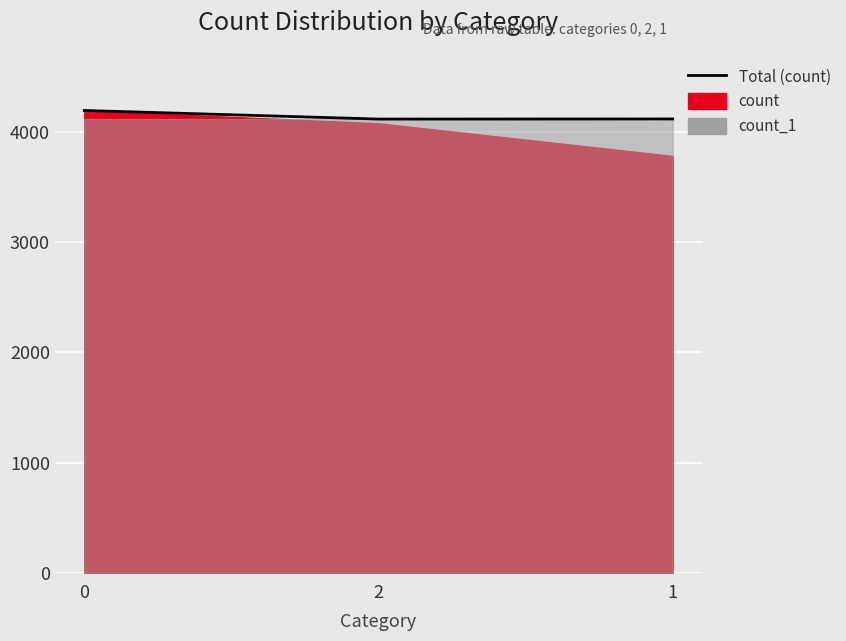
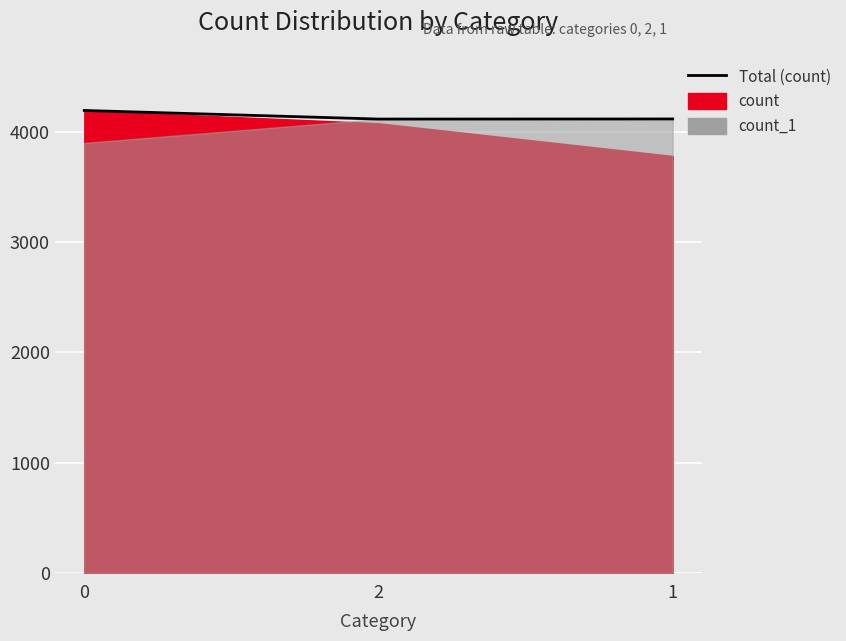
count_1, 0: 4120 -> 3900
